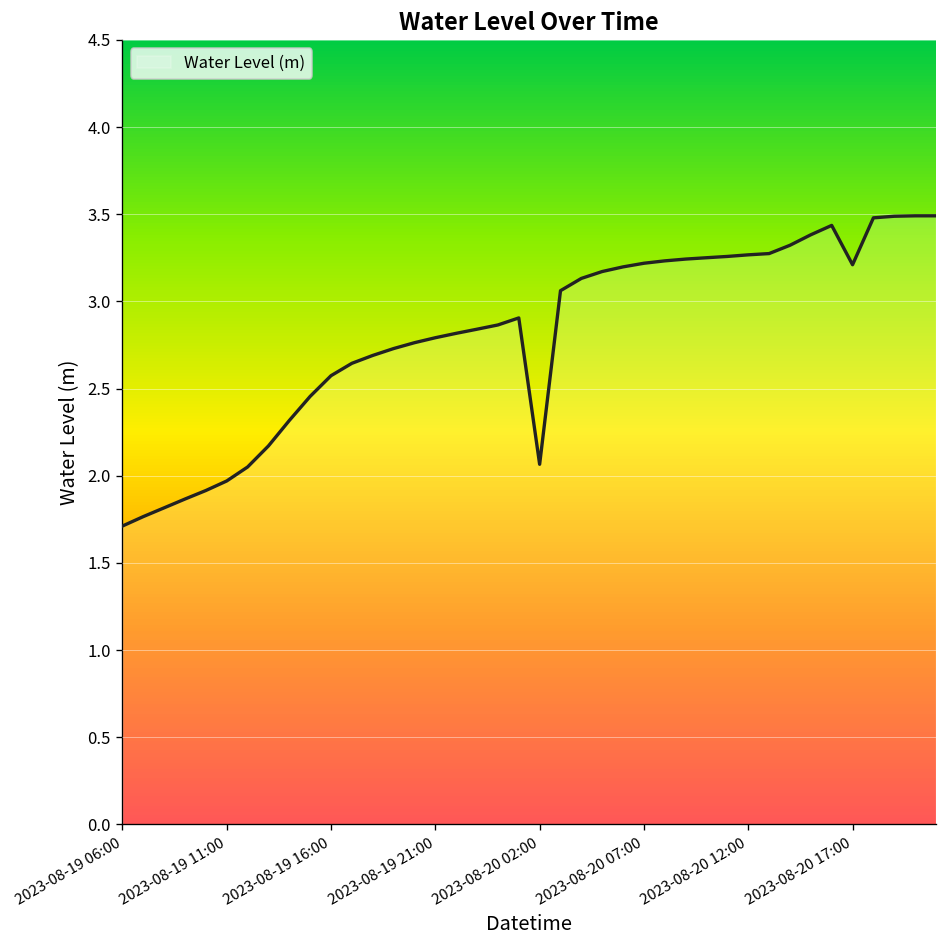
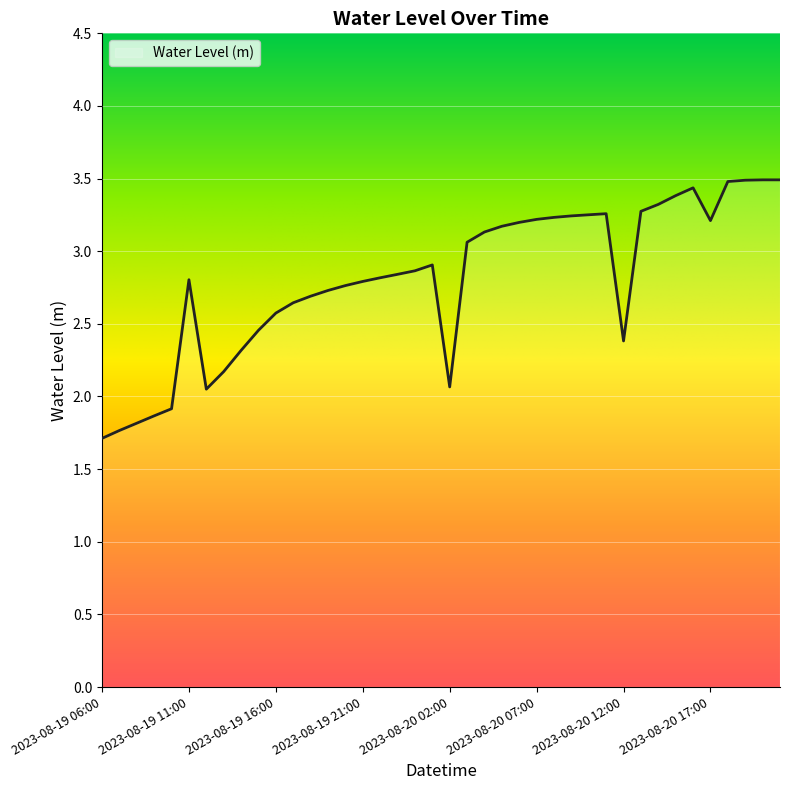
2023-08-19 11:00: 1.97 -> 2.80
2023-08-20 12:00: 3.27 -> 2.38
